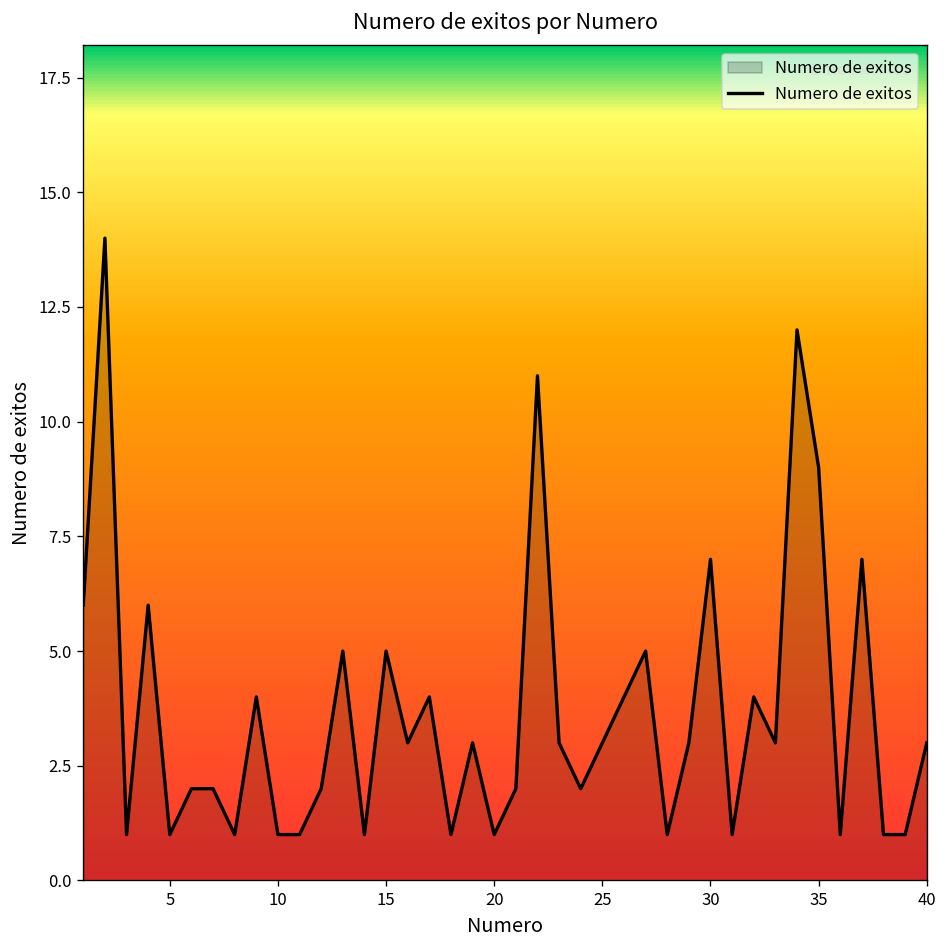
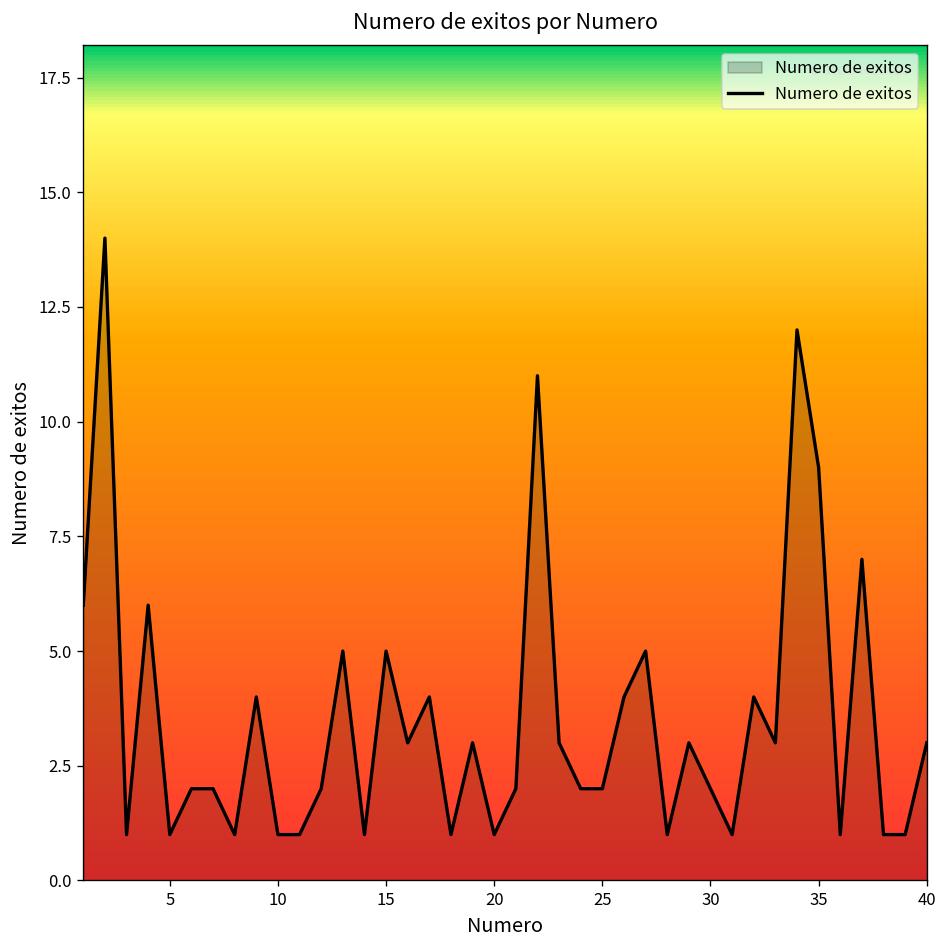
25: 3 -> 2
30: 7 -> 2
